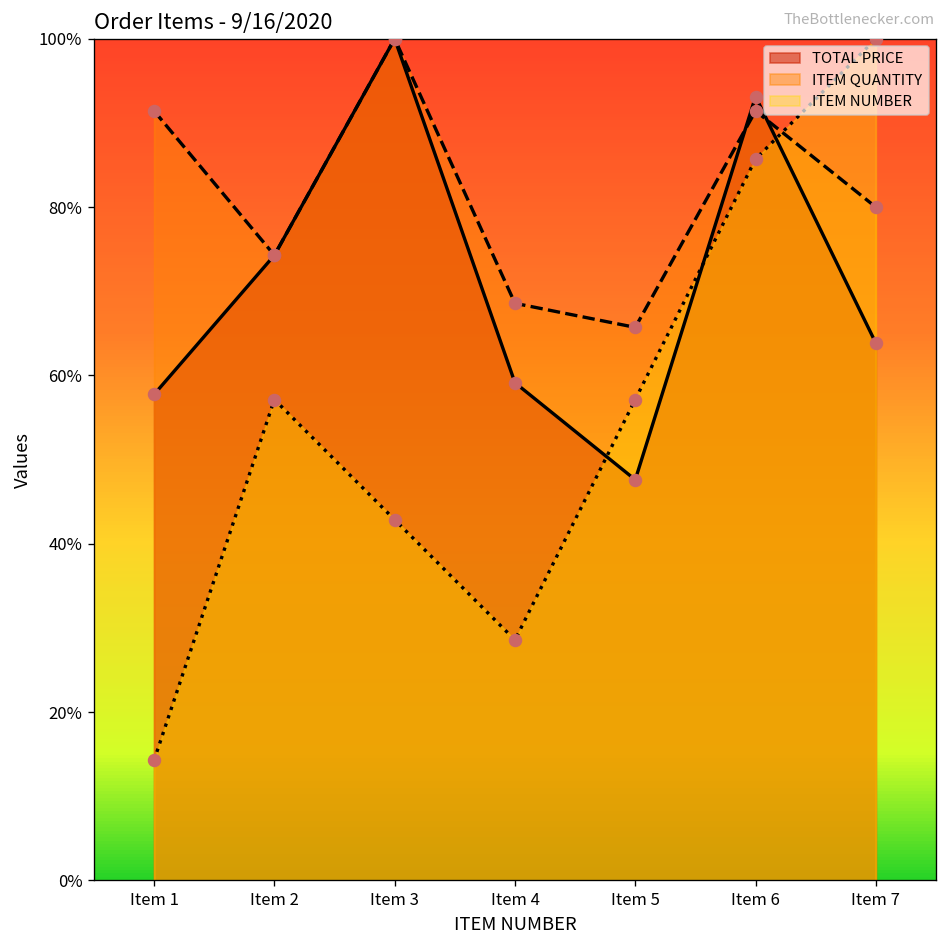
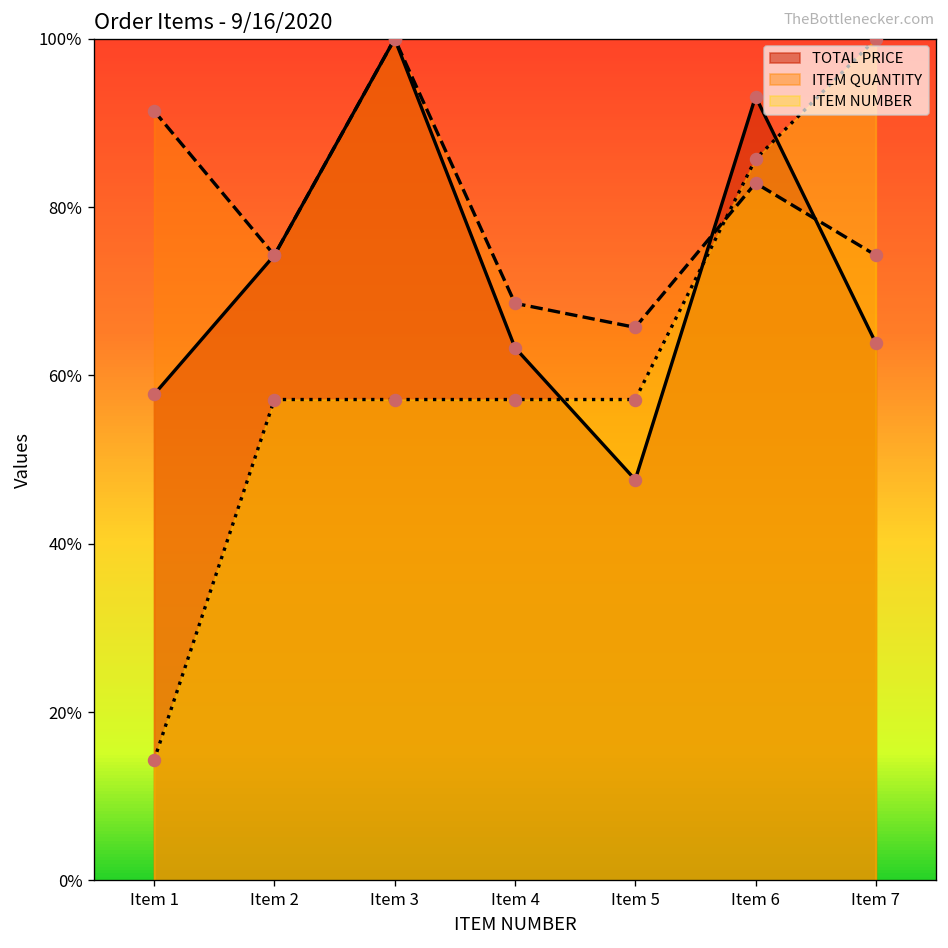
ITEM NUMBER, Item 3: 43% -> 57%
TOTAL PRICE, Item 4: 59% -> 63%
ITEM NUMBER, Item 4: 29% -> 57%
ITEM QUANTITY, Item 6: 91% -> 83%
ITEM QUANTITY, Item 7: 80% -> 74%
